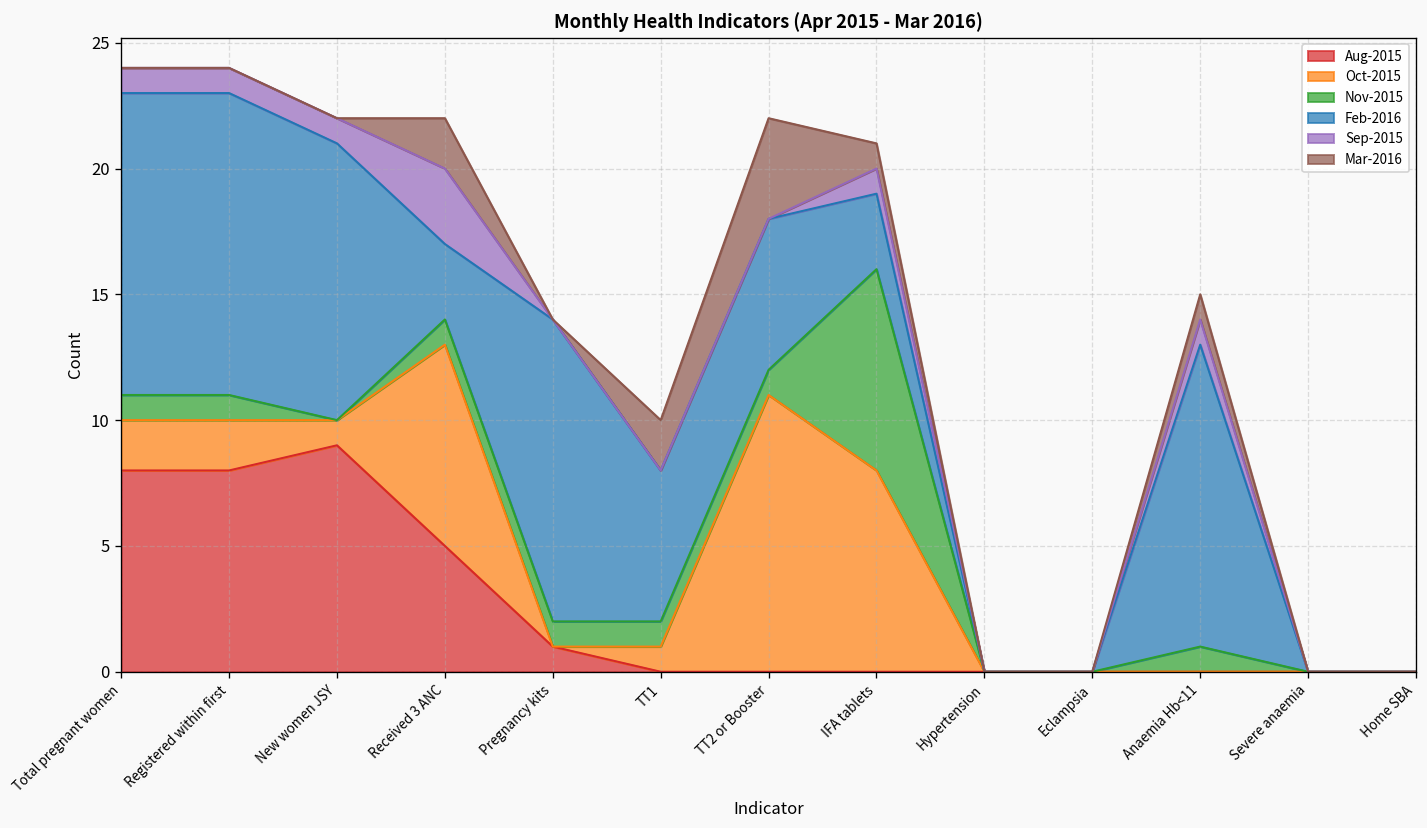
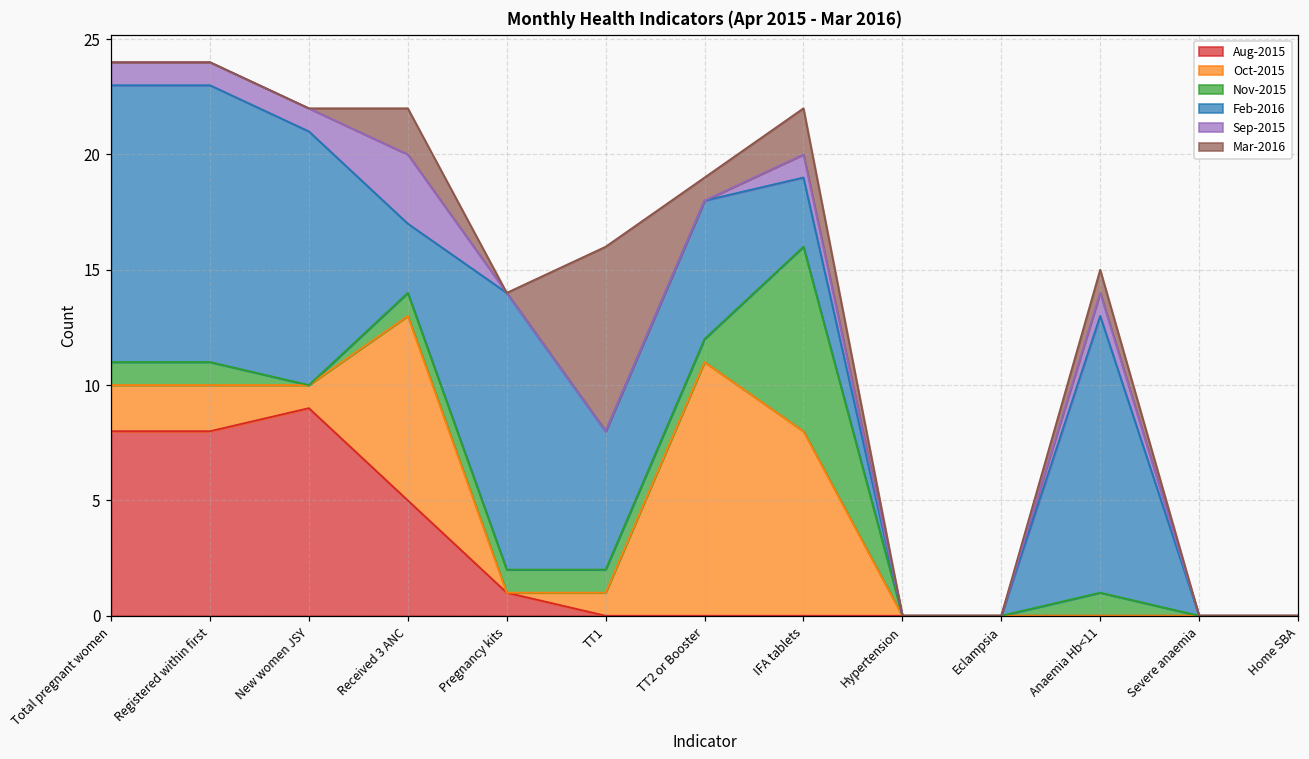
Mar-2016, TT1: 2 -> 8
Mar-2016, TT2 or Booster: 4 -> 1
Mar-2016, IFA tablets: 1 -> 2
